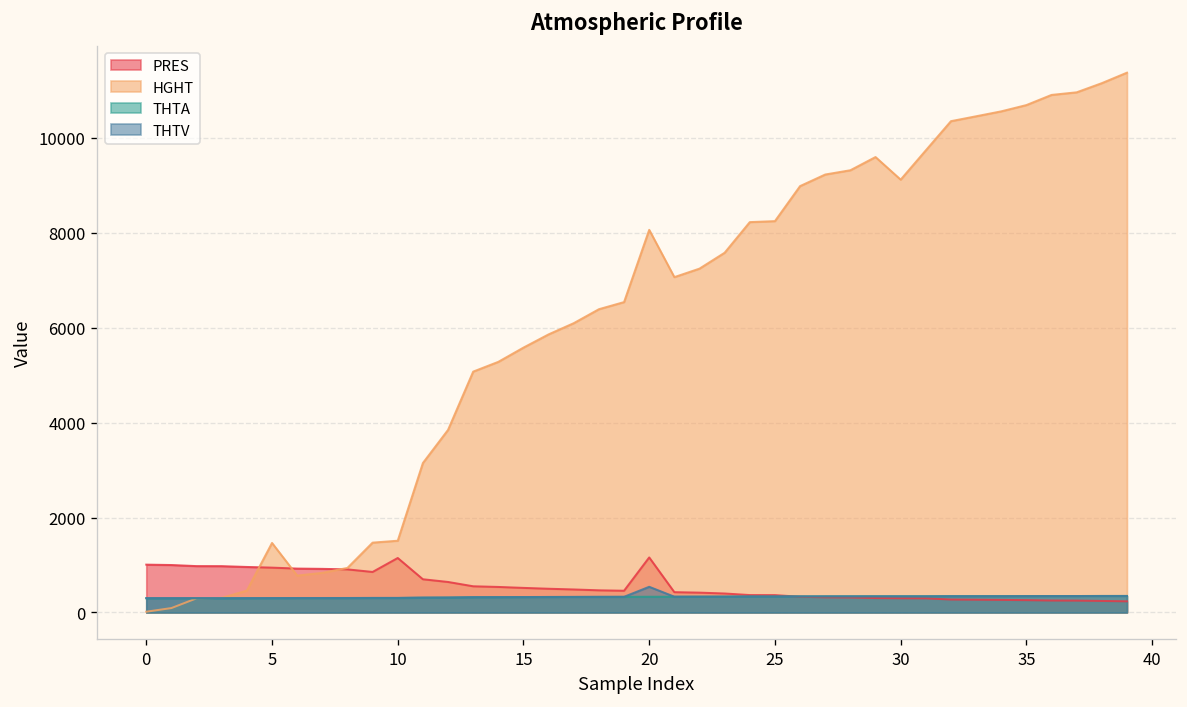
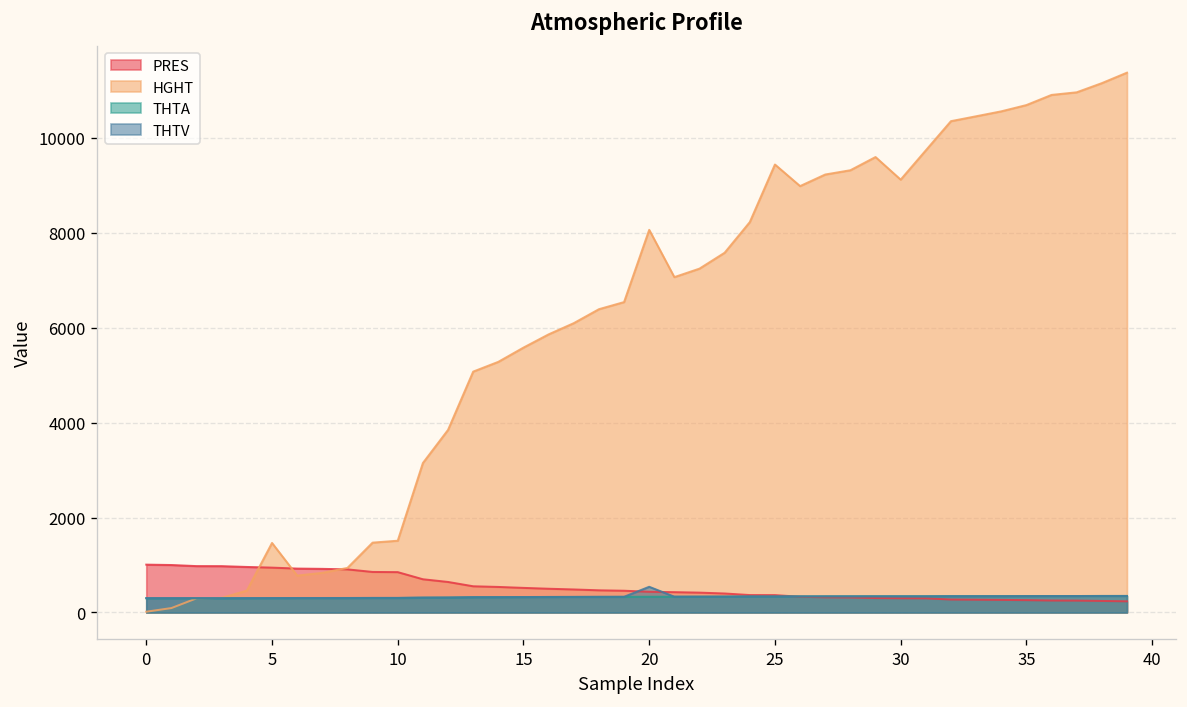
PRES, 10: 1100 -> 900
PRES, 20: 1200 -> 400
HGHT, 25: 8200 -> 9400
